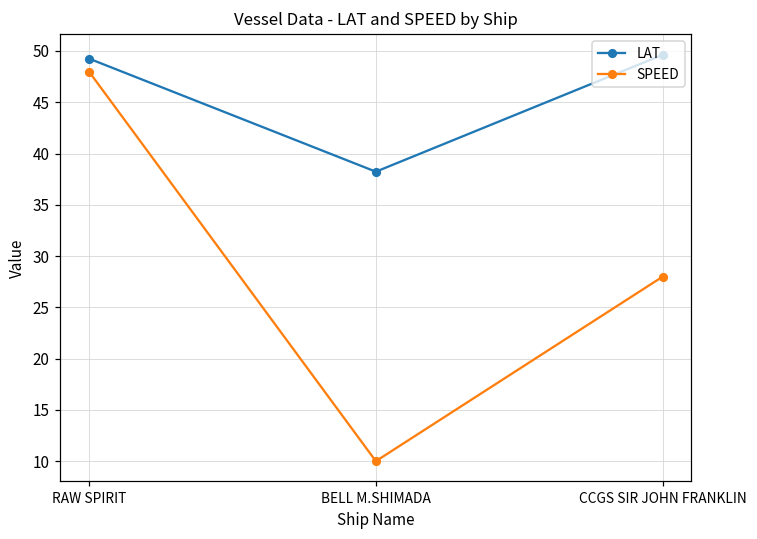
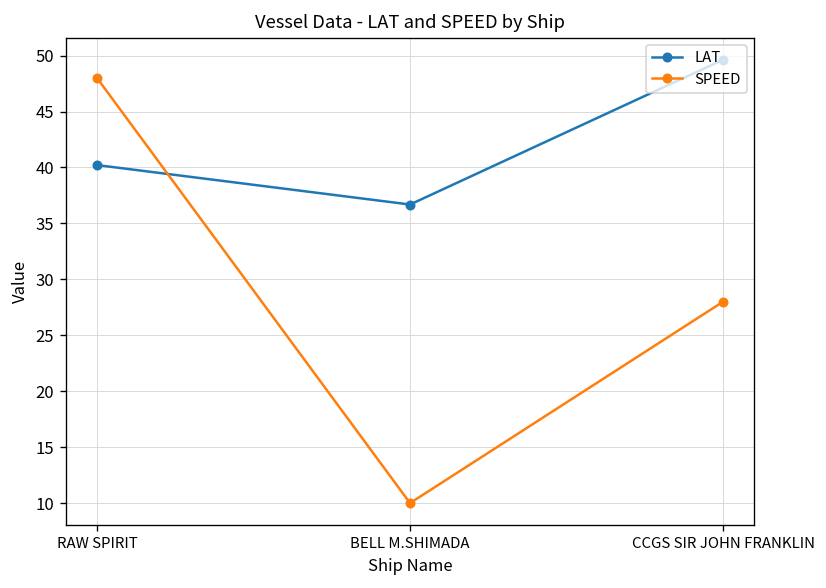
LAT, RAW SPIRIT: 49 -> 40
LAT, BELL M.SHIMADA: 38 -> 37
